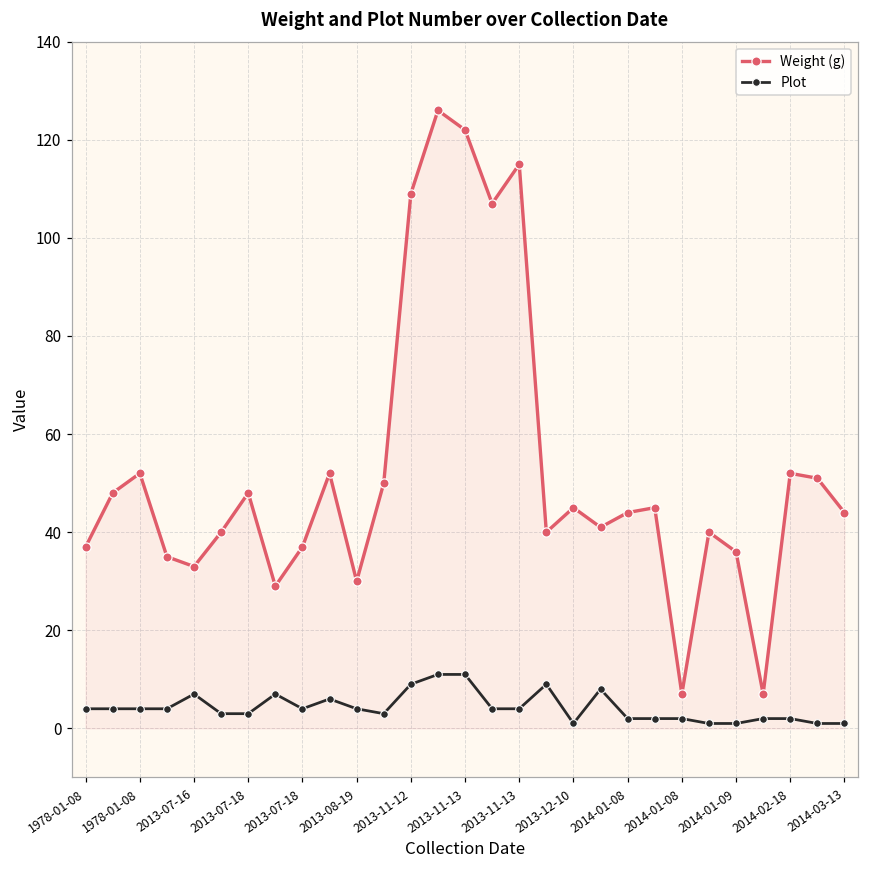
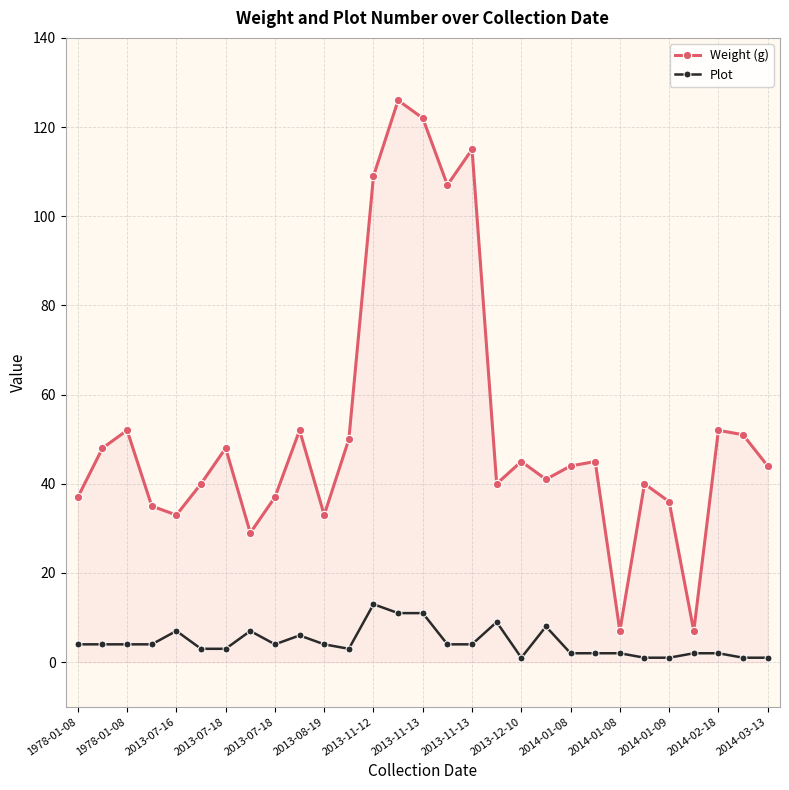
Weight (g), 2013-08-19: 30 -> 33
Plot, 2013-11-12: 9 -> 13
